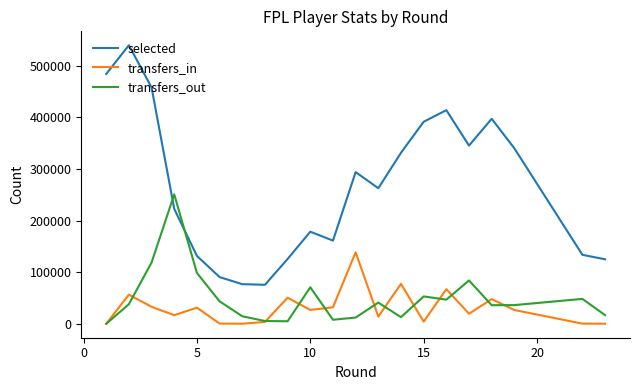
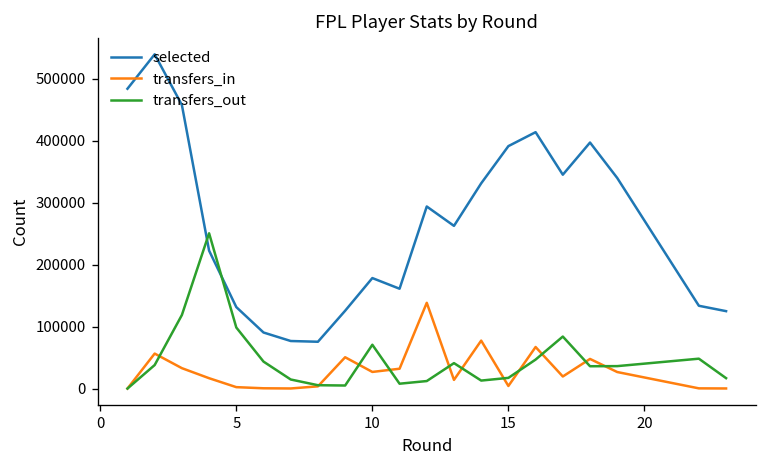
transfers_in, 5: 30000 -> 0
transfers_out, 15: 50000 -> 20000
